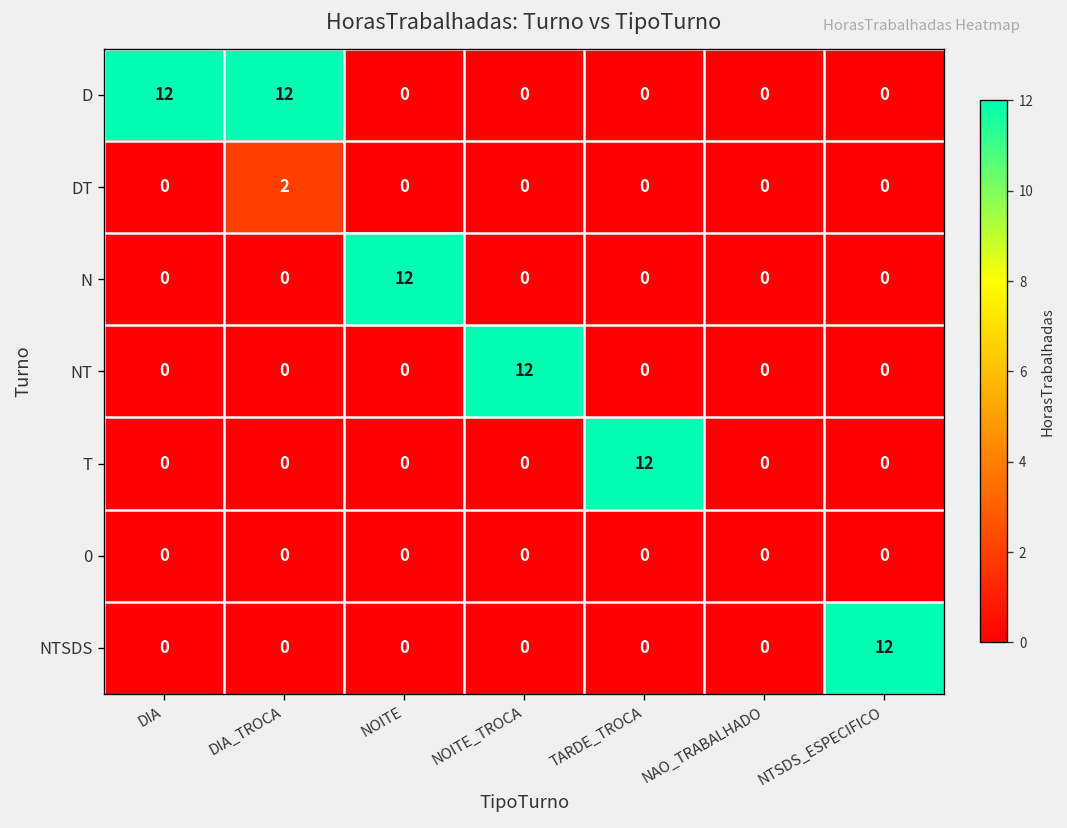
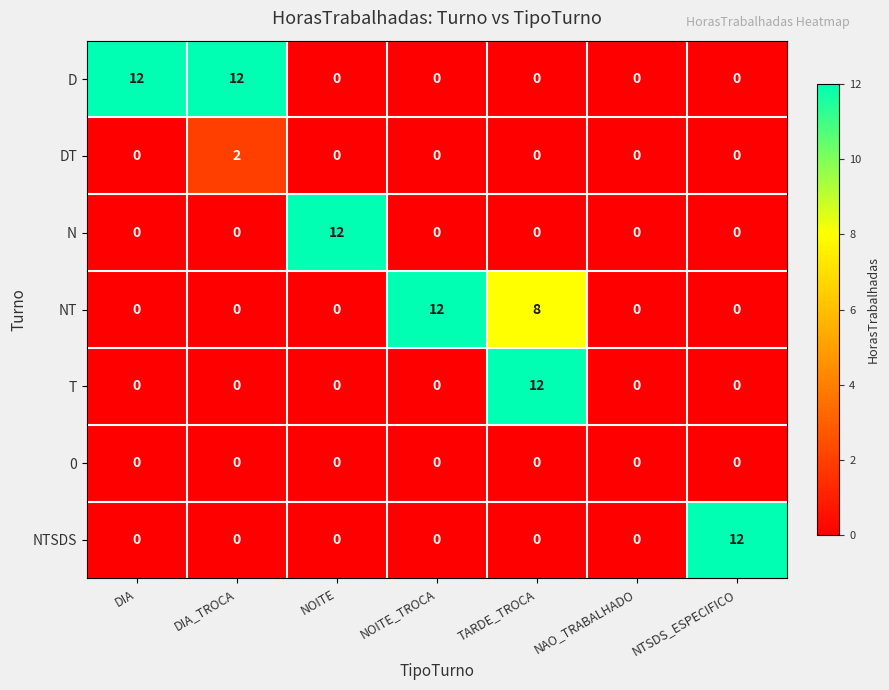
NT, TARDE_TROCA: 0 -> 8
